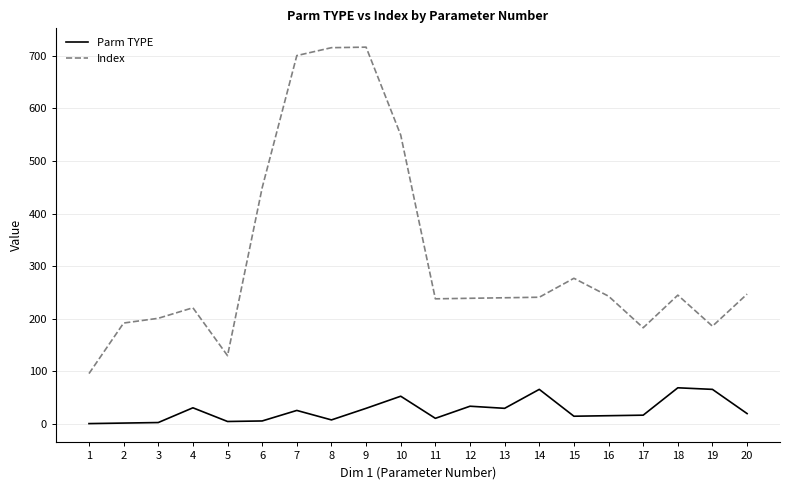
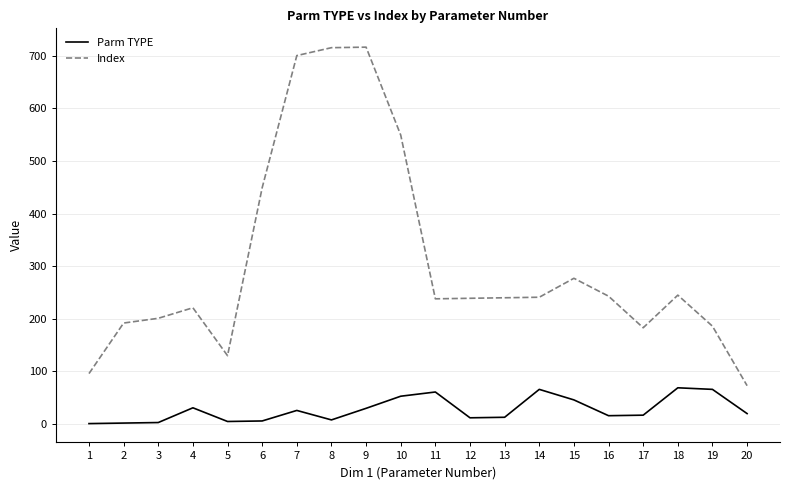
Parm TYPE, 11: 10 -> 60
Parm TYPE, 12: 30 -> 10
Parm TYPE, 13: 30 -> 10
Parm TYPE, 15: 20 -> 50
Index, 20: 250 -> 70
